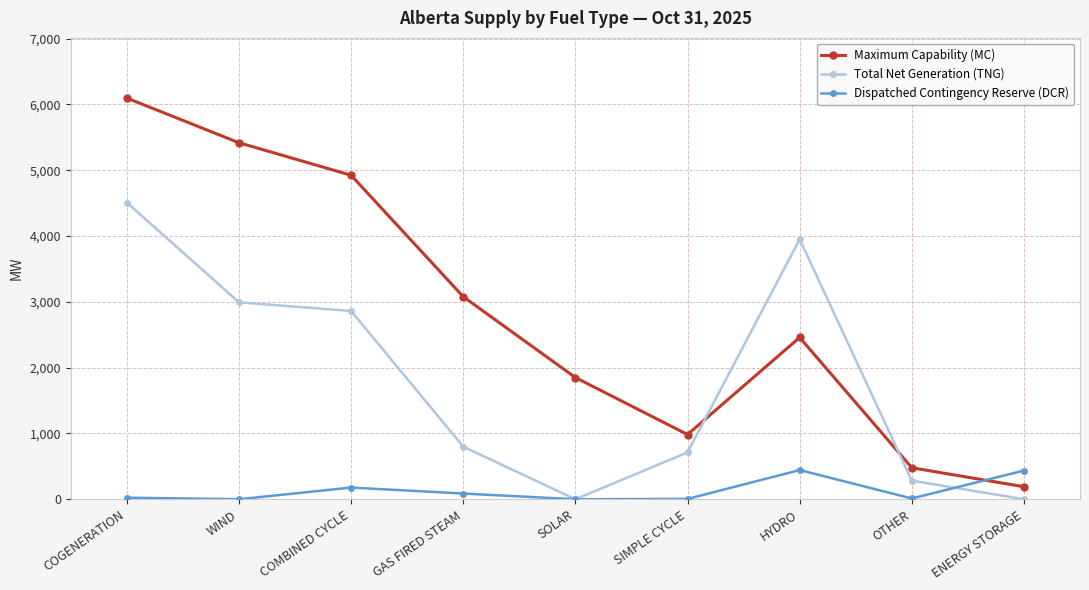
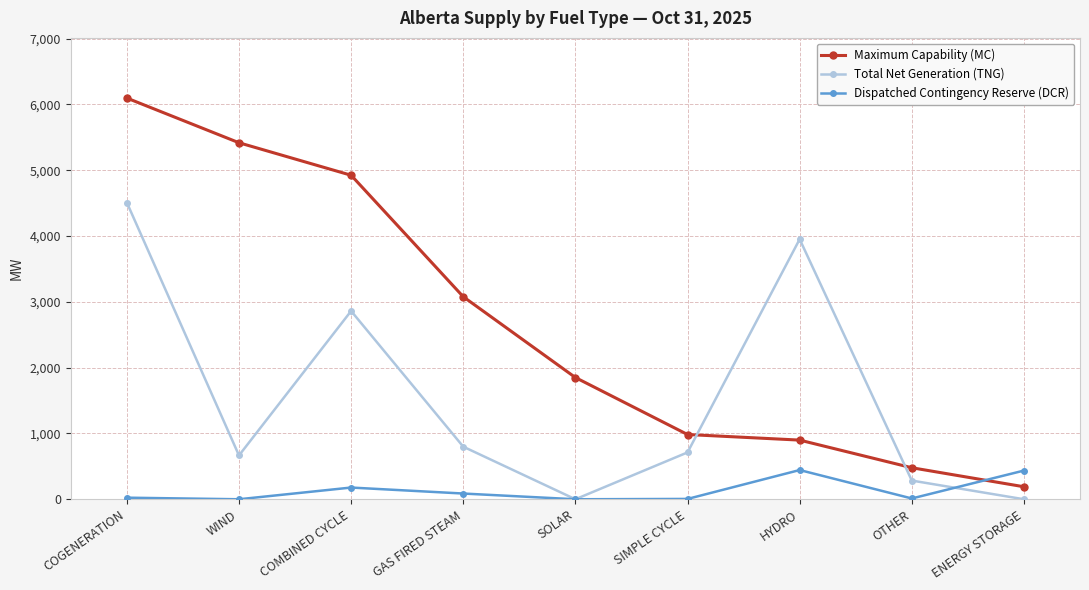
Total Net Generation (TNG), WIND: 3,000 -> 700
Maximum Capability (MC), HYDRO: 2,500 -> 900
